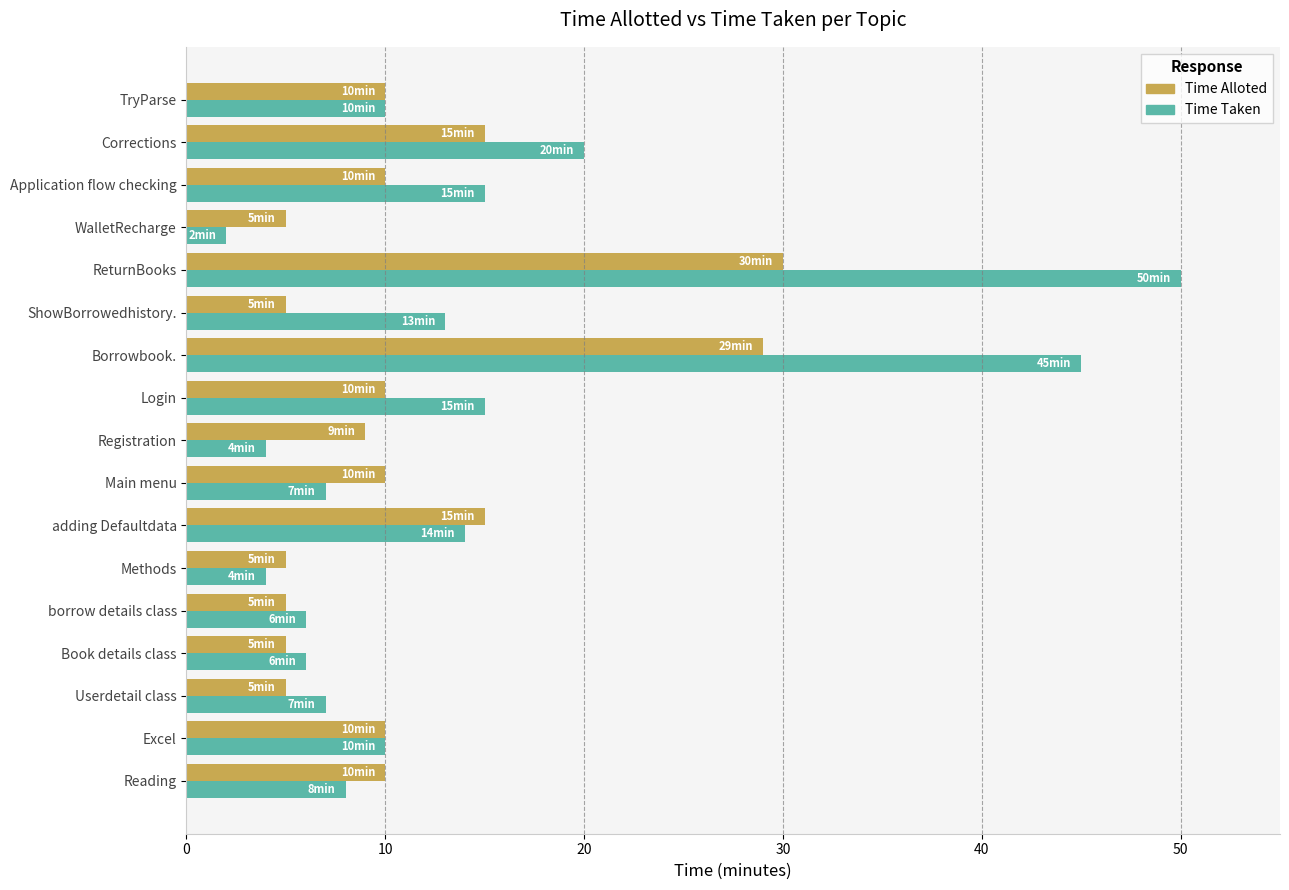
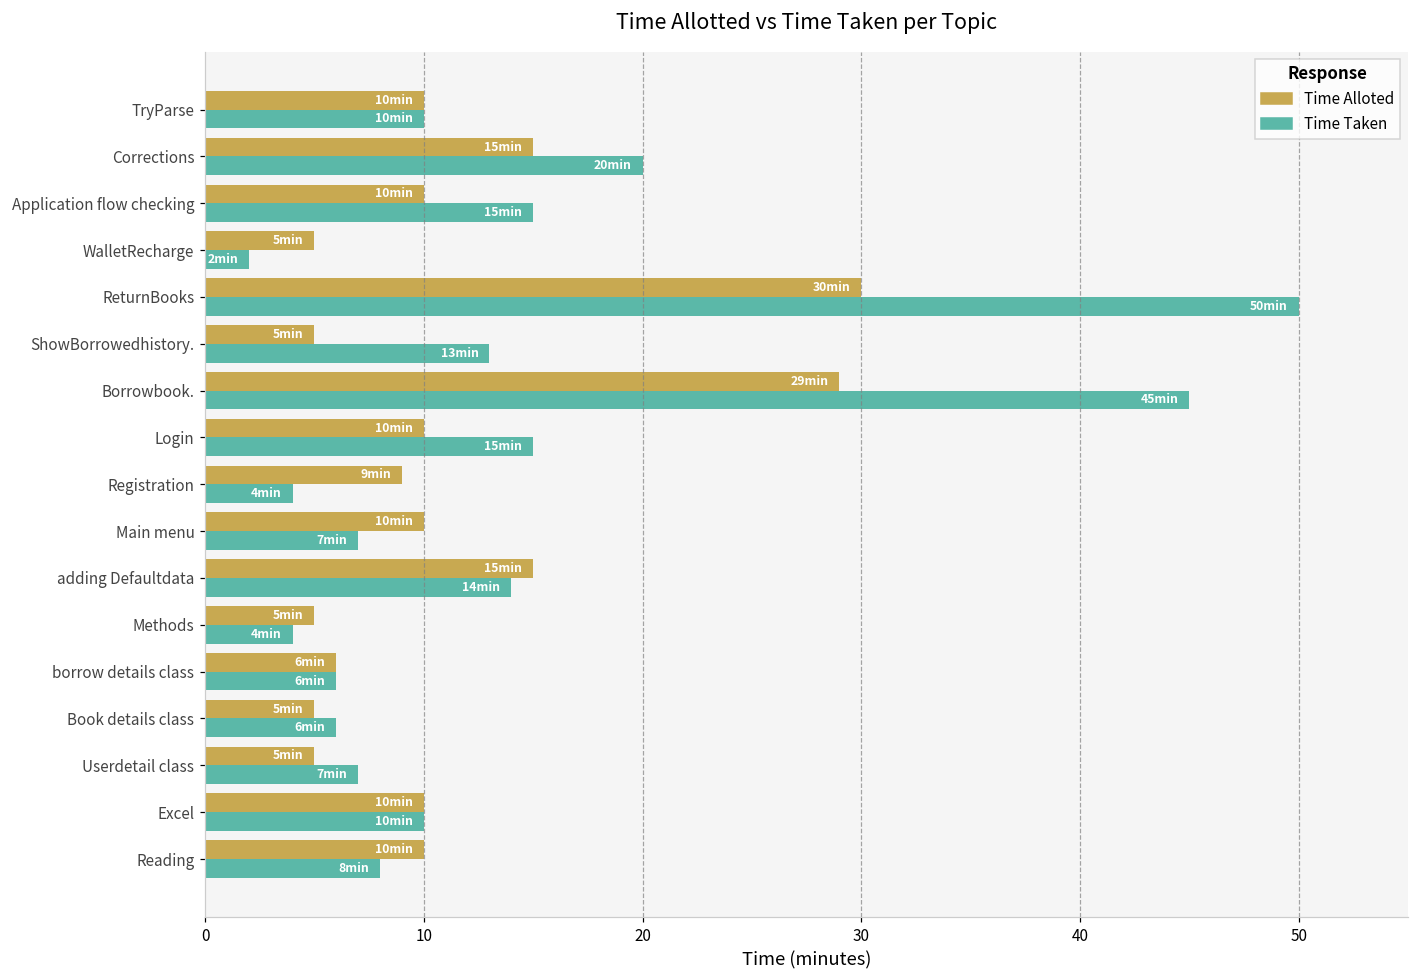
Time Alloted, borrow details class: 5 -> 6
